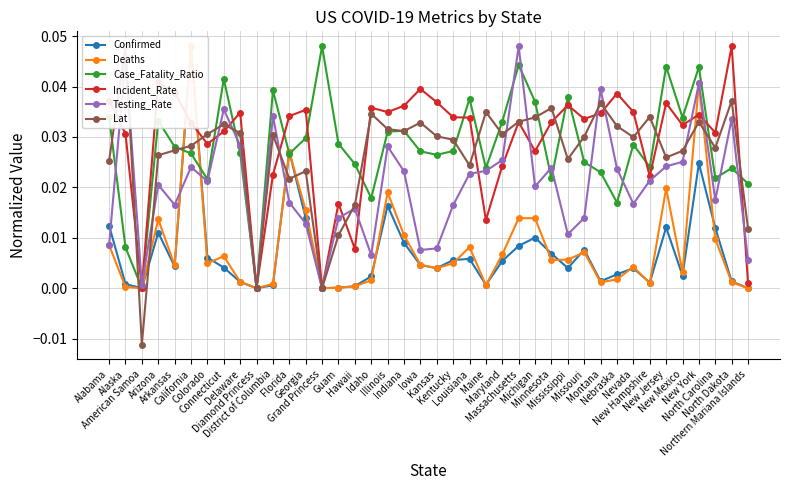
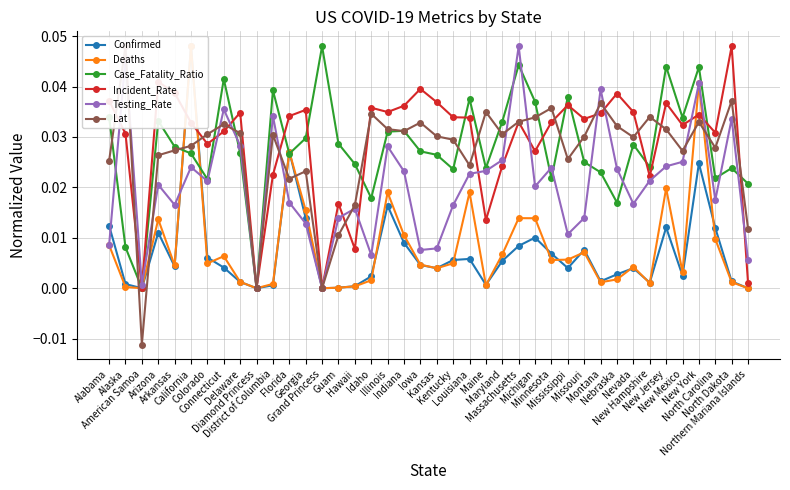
Case_Fatality_Ratio, Kentucky: 0.027 -> 0.024
Deaths, Louisiana: 0.008 -> 0.019
Lat, New Jersey: 0.026 -> 0.032
